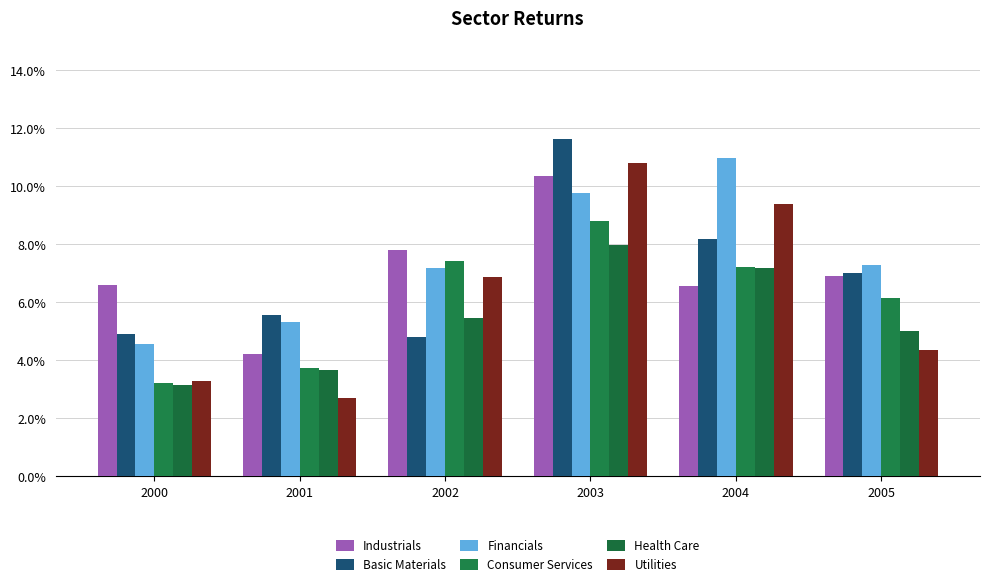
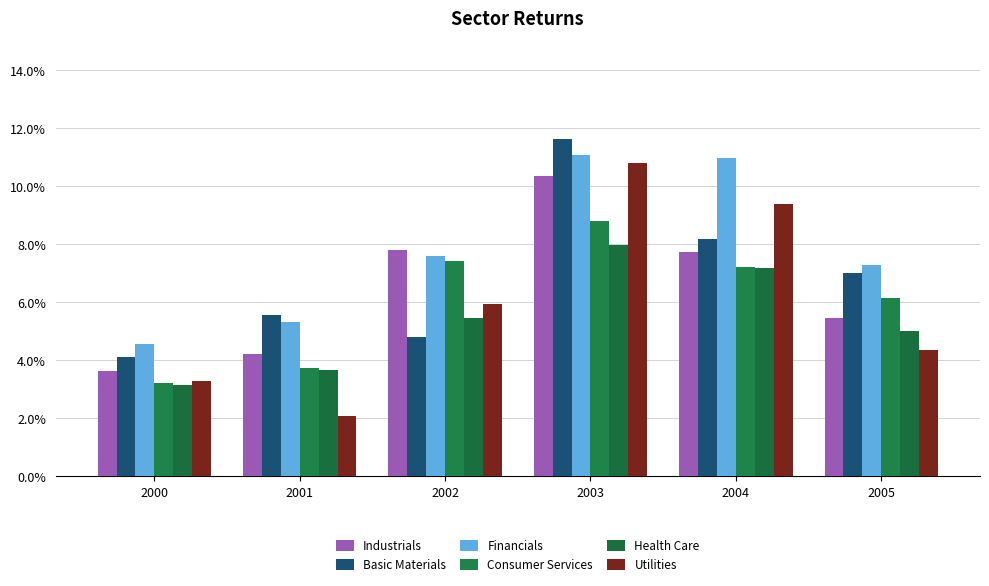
Industrials, 2000: 6.6% -> 3.6%
Basic Materials, 2000: 4.9% -> 4.1%
Utilities, 2001: 2.7% -> 2.1%
Financials, 2002: 7.2% -> 7.6%
Utilities, 2002: 6.9% -> 5.9%
Financials, 2003: 9.8% -> 11.1%
Industrials, 2004: 6.5% -> 7.7%
Industrials, 2005: 6.9% -> 5.4%
